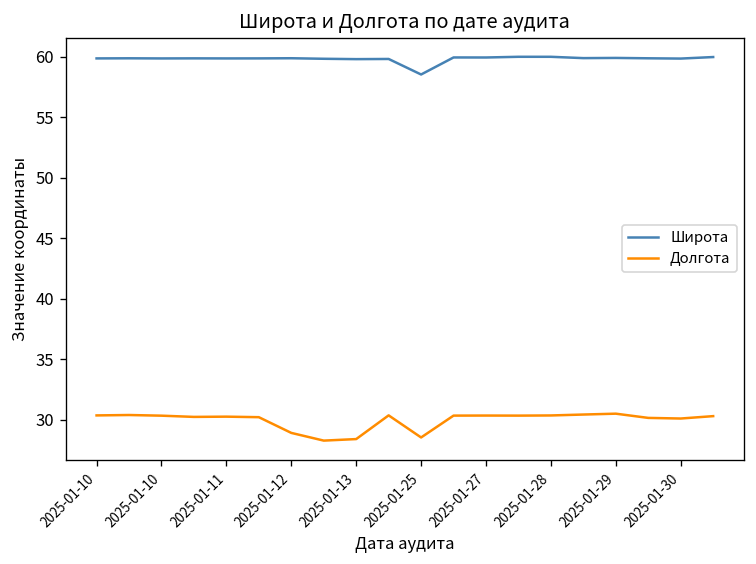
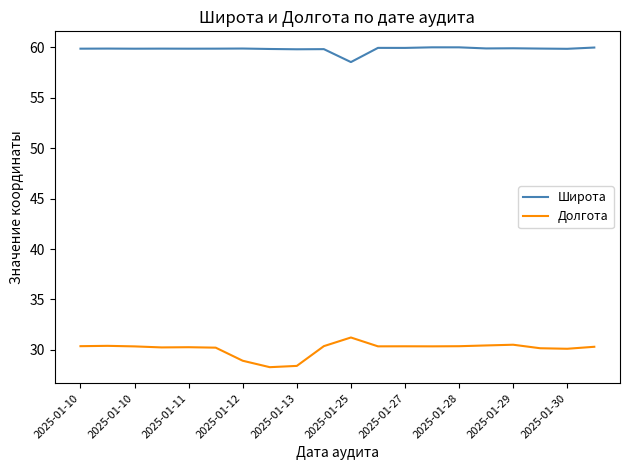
Долгота, 2025-01-25: 28.5 -> 31.2
